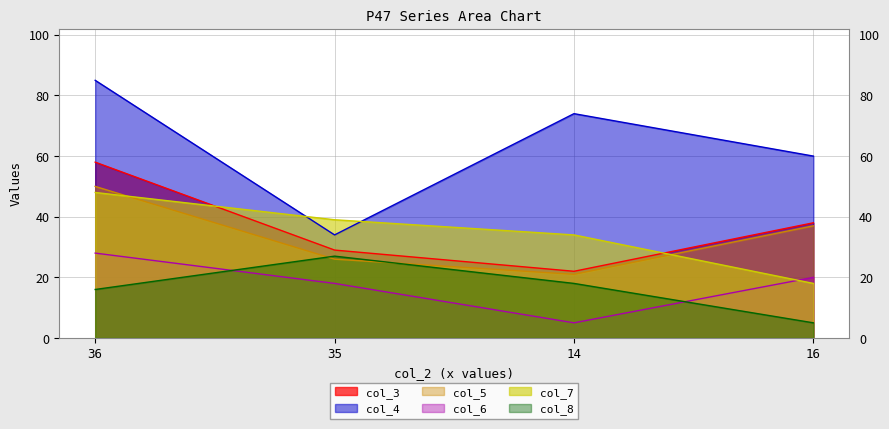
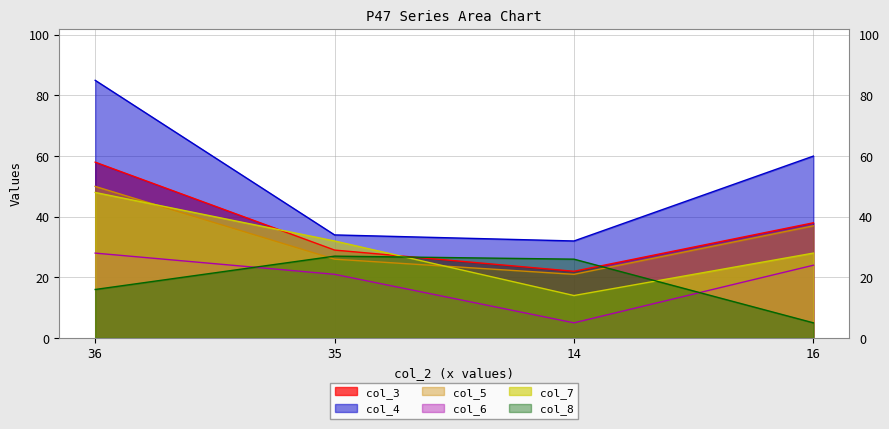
col_6, 35: 18 -> 21
col_7, 35: 39 -> 32
col_4, 14: 74 -> 32
col_7, 14: 34 -> 14
col_8, 14: 18 -> 26
col_6, 16: 20 -> 24
col_7, 16: 18 -> 28
